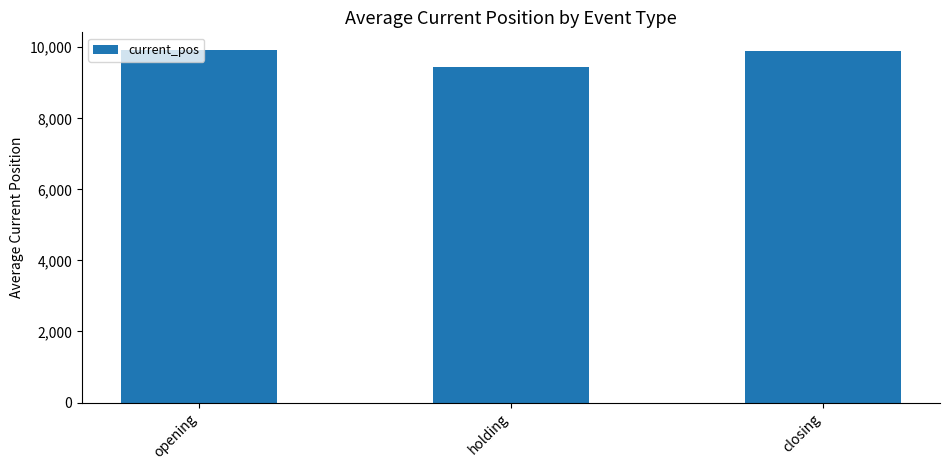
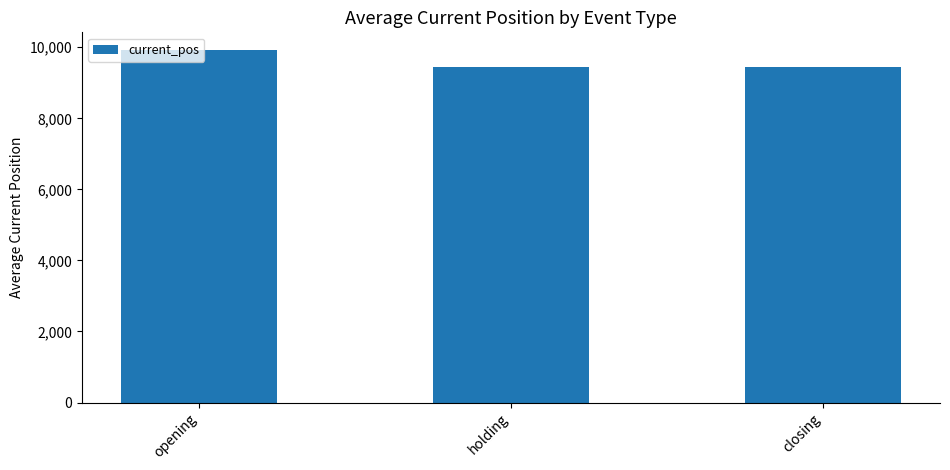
closing: 9,900 -> 9,400
